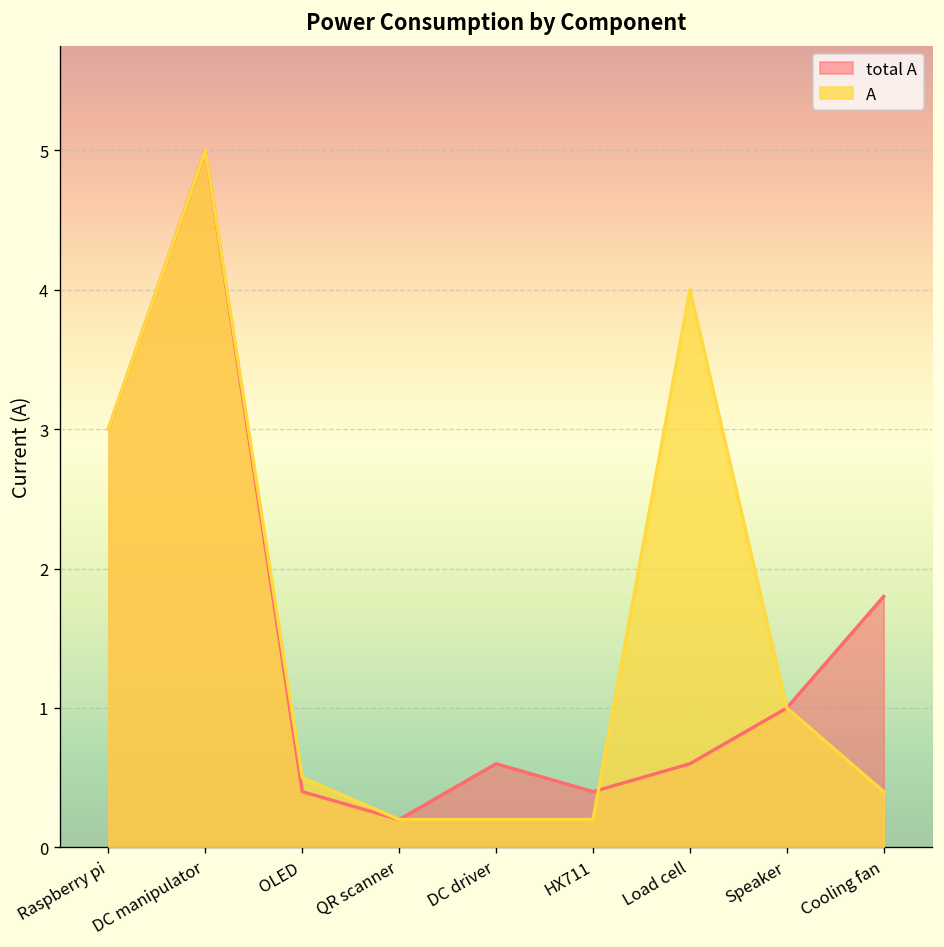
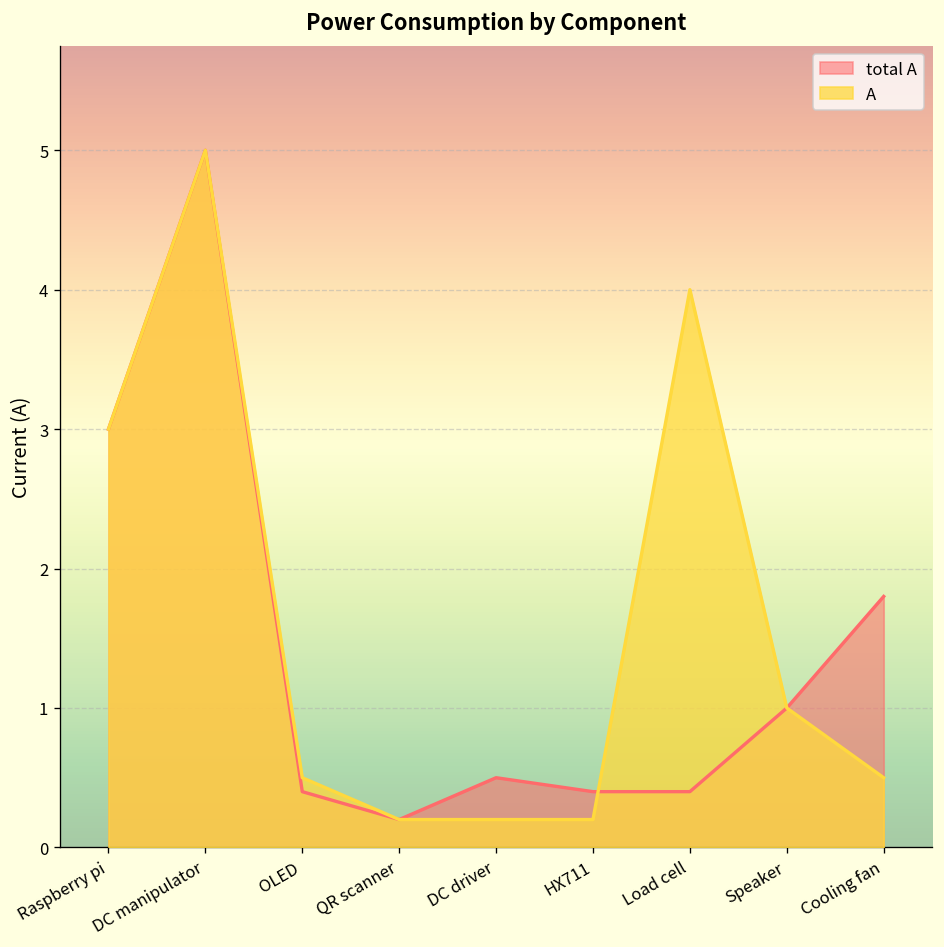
total A, DC driver: 0.6 -> 0.5
total A, Load cell: 0.6 -> 0.4
A, Cooling fan: 0.4 -> 0.5
